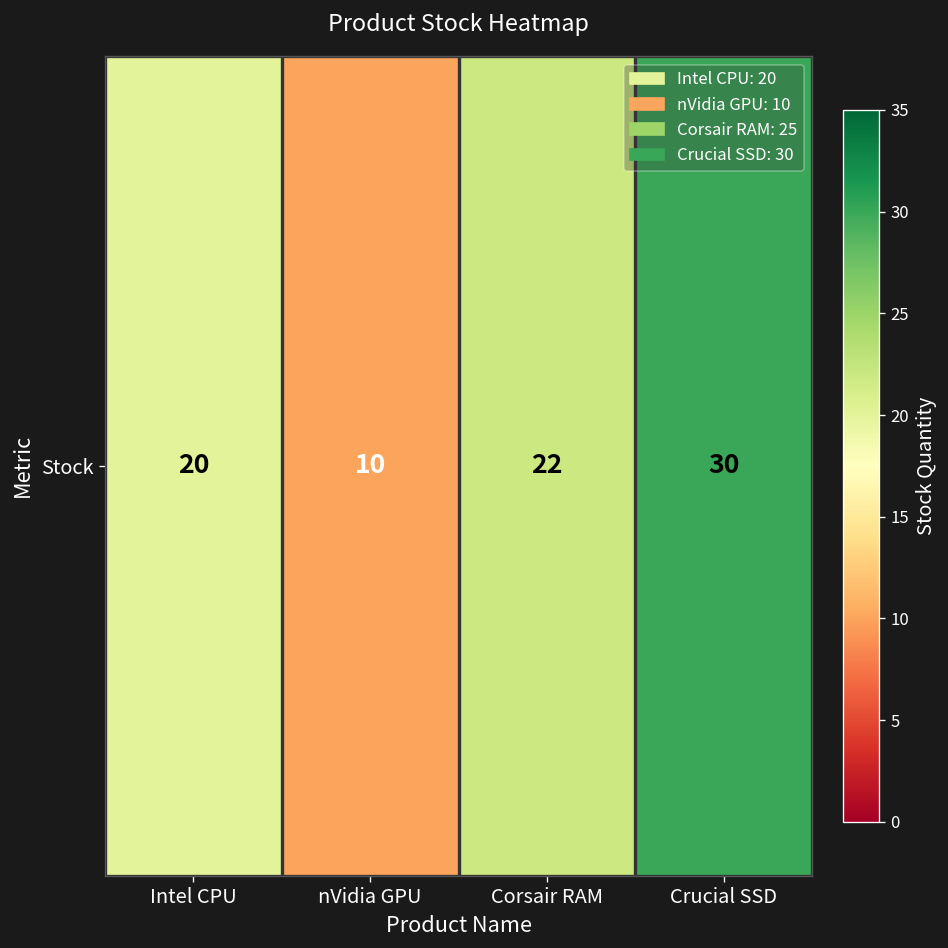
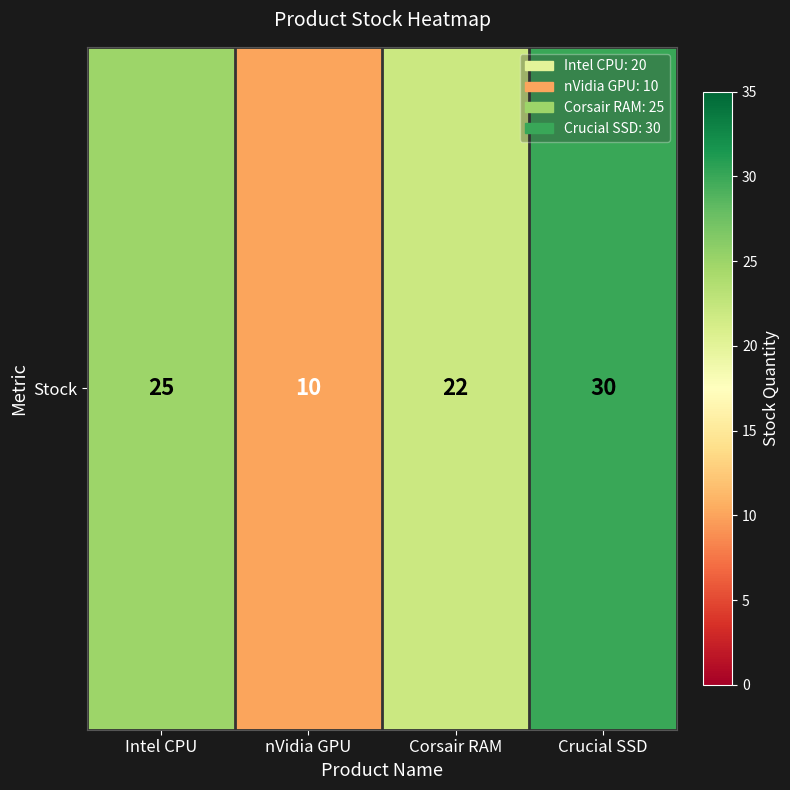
Stock, Intel CPU: 20 -> 25
